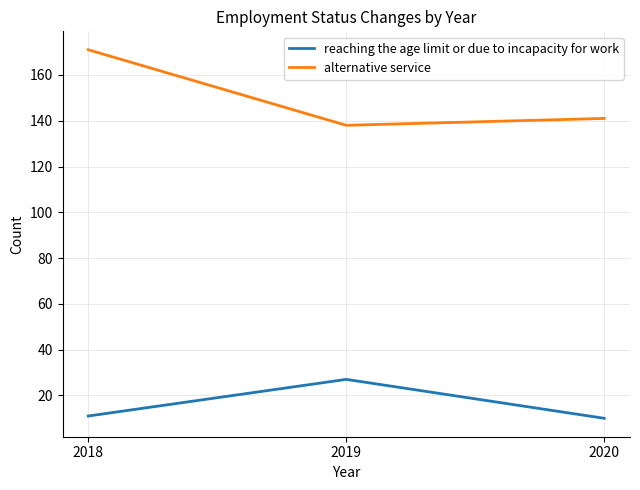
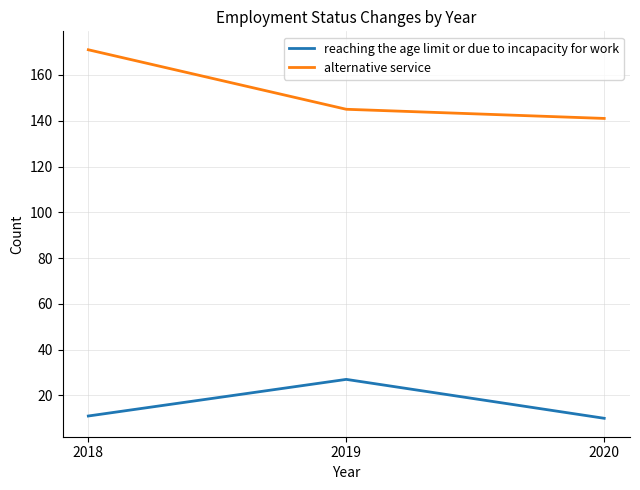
alternative service, 2019: 138 -> 145
